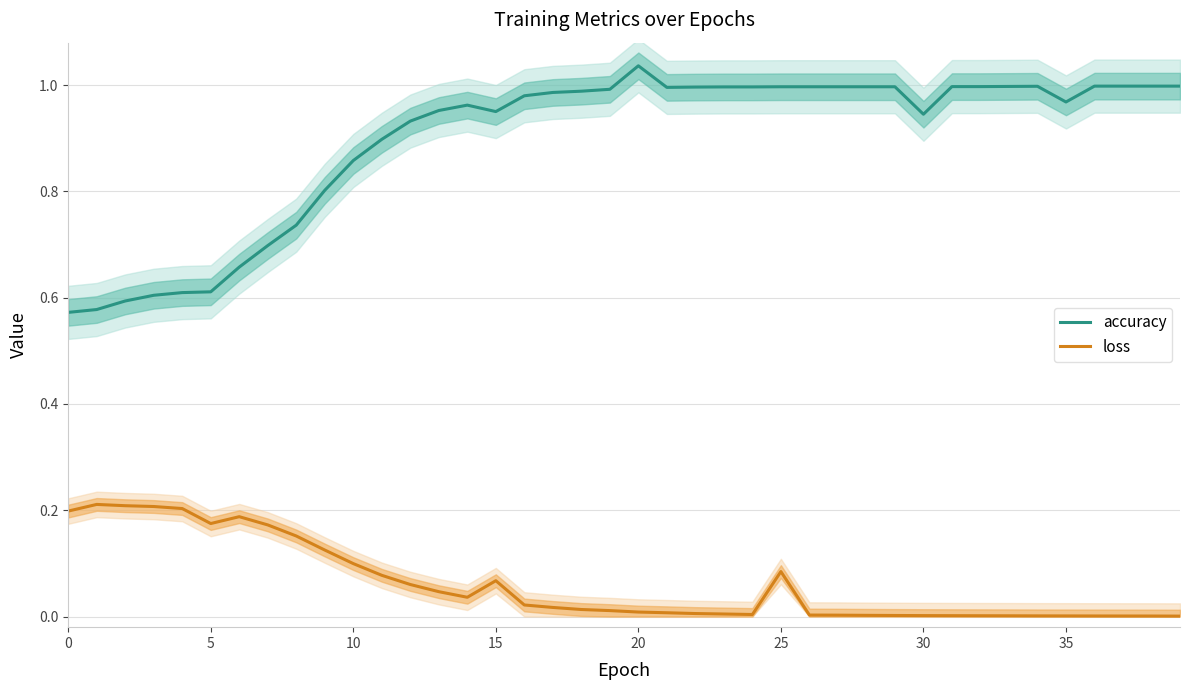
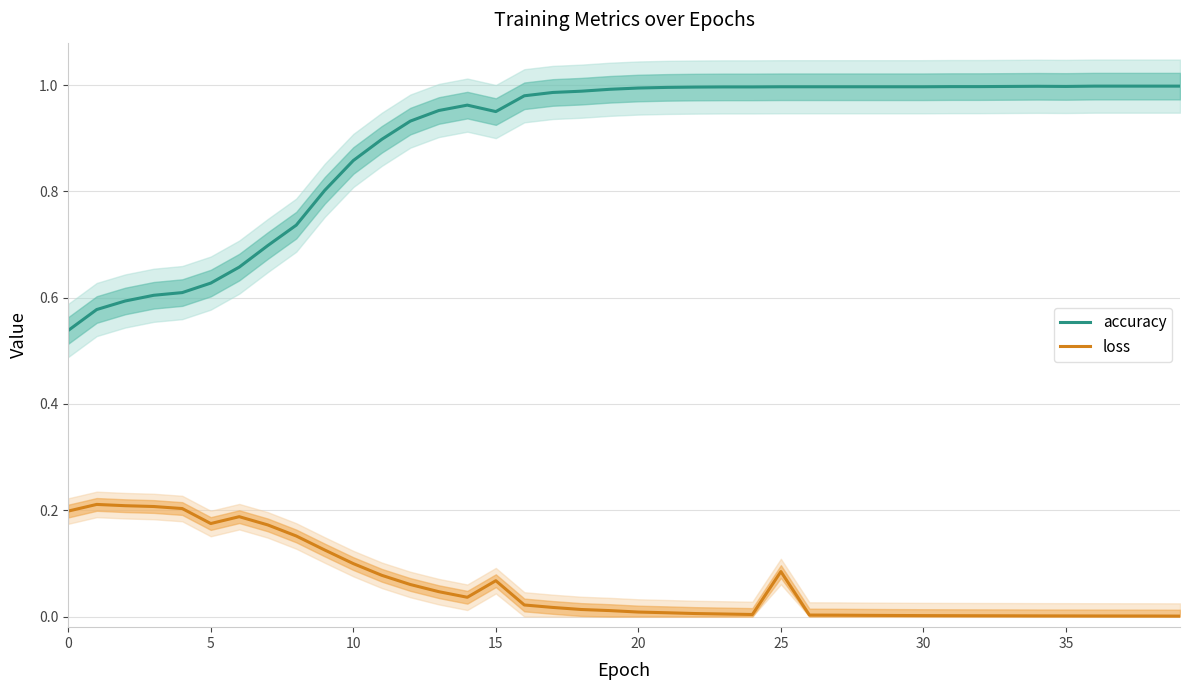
accuracy, 0: 0.57 -> 0.54
accuracy, 5: 0.61 -> 0.63
accuracy, 20: 1.04 -> 0.99
accuracy, 30: 0.95 -> 1.00
accuracy, 35: 0.97 -> 1.00
